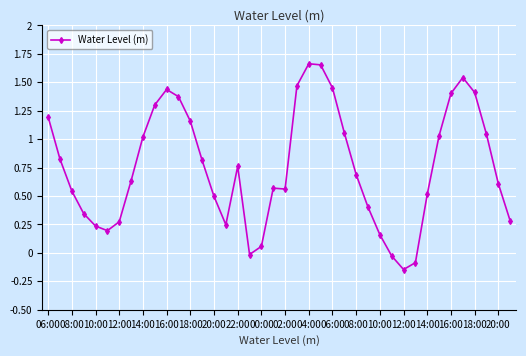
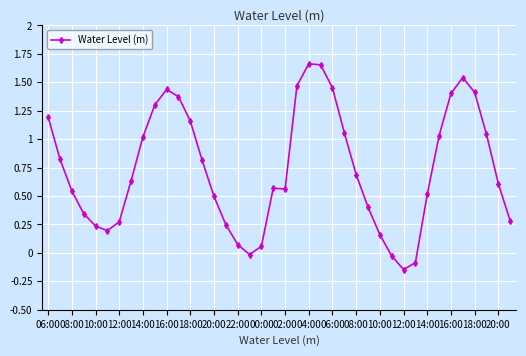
22:00: 0.76 -> 0.07
